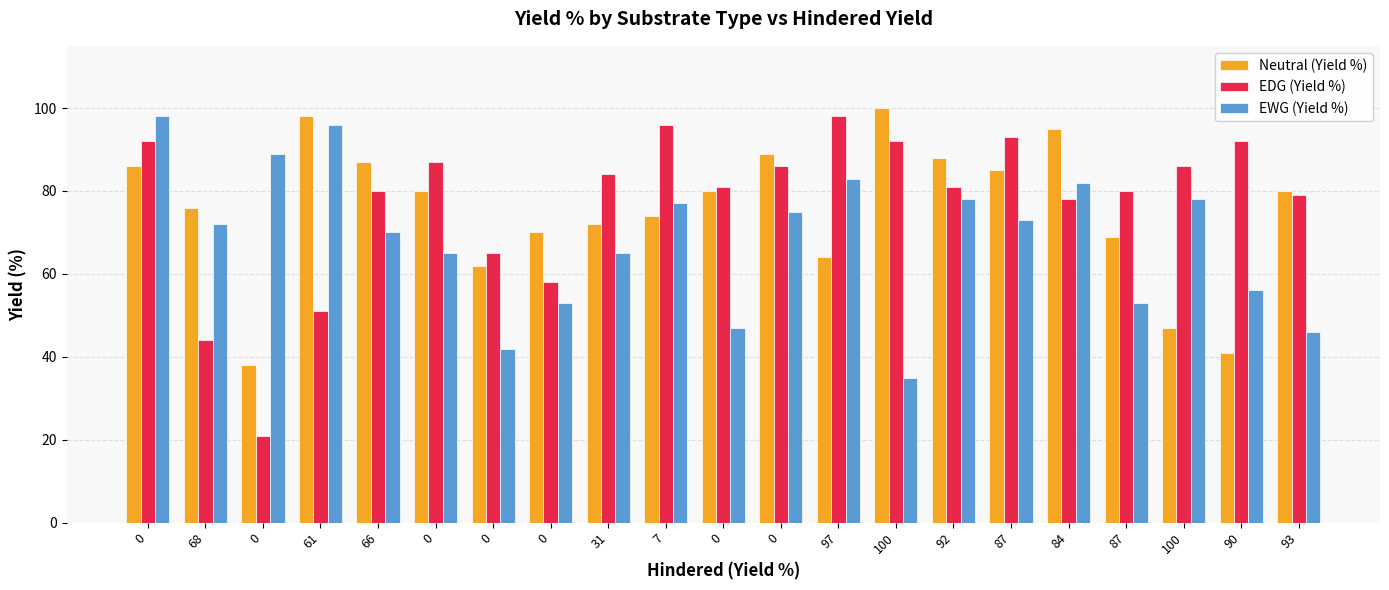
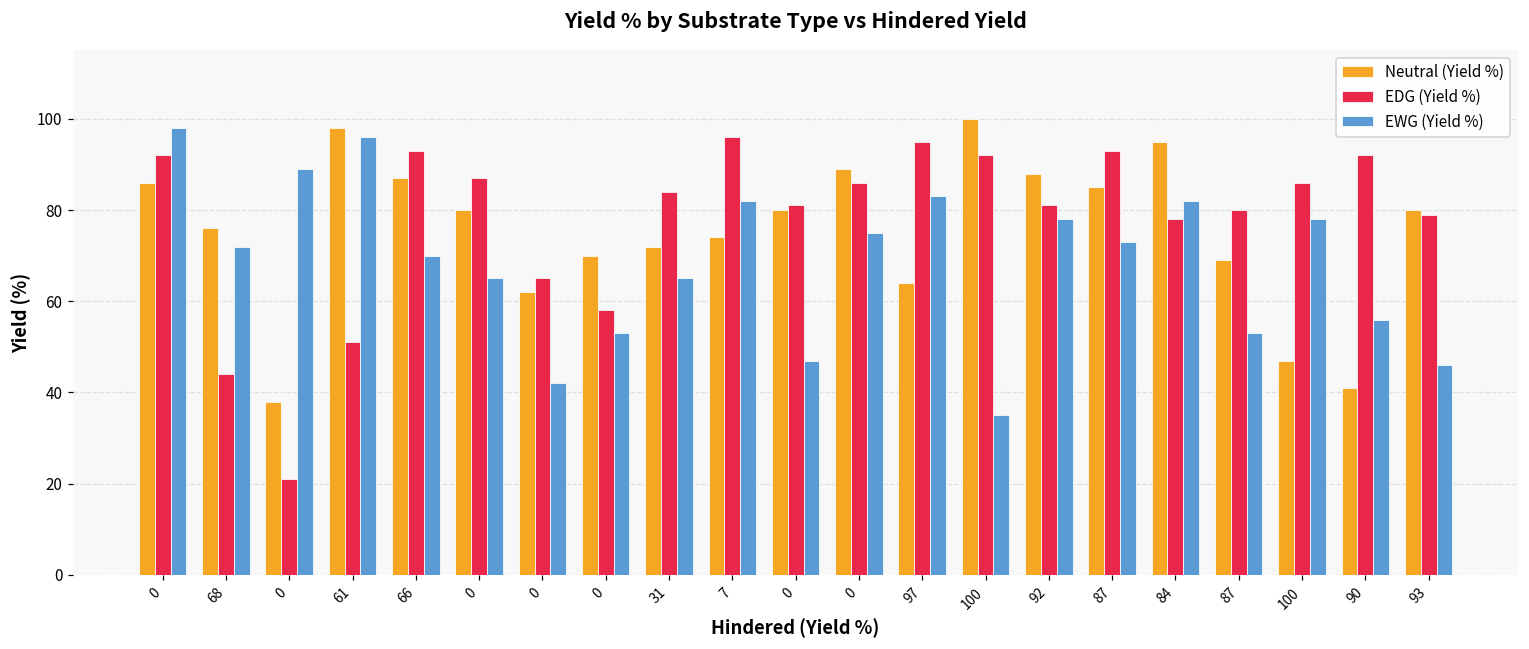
EDG (Yield %), 66: 80 -> 93
EWG (Yield %), 7: 77 -> 82
EDG (Yield %), 97: 98 -> 95
